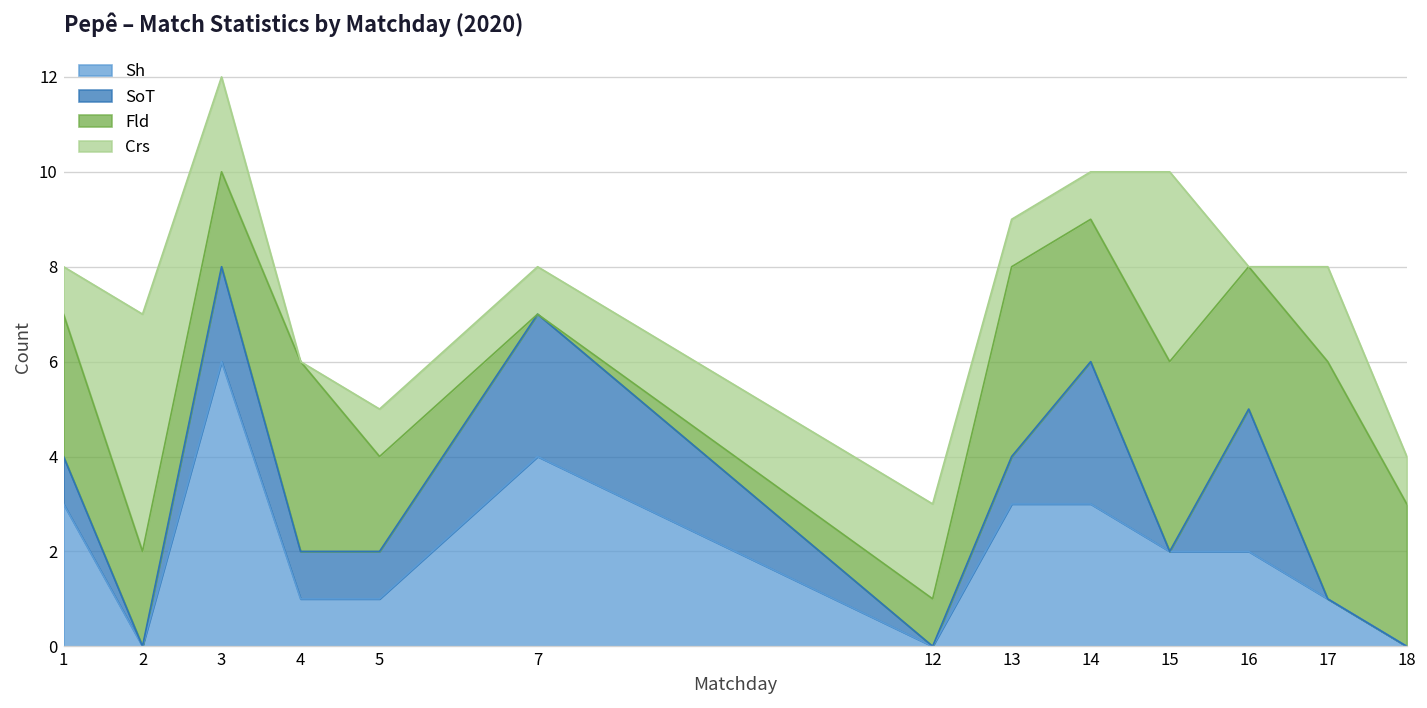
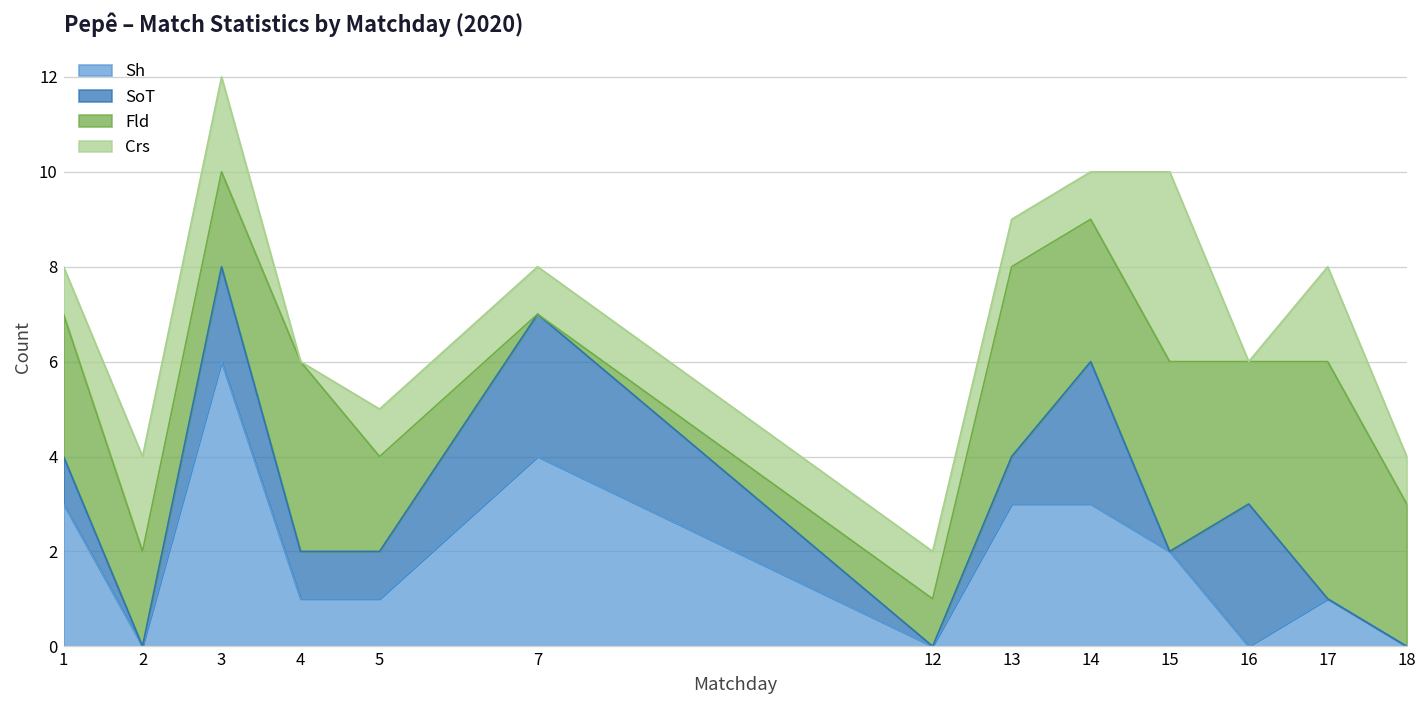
Crs, 2: 5 -> 2
Crs, 12: 2 -> 1
Sh, 16: 2 -> 0
